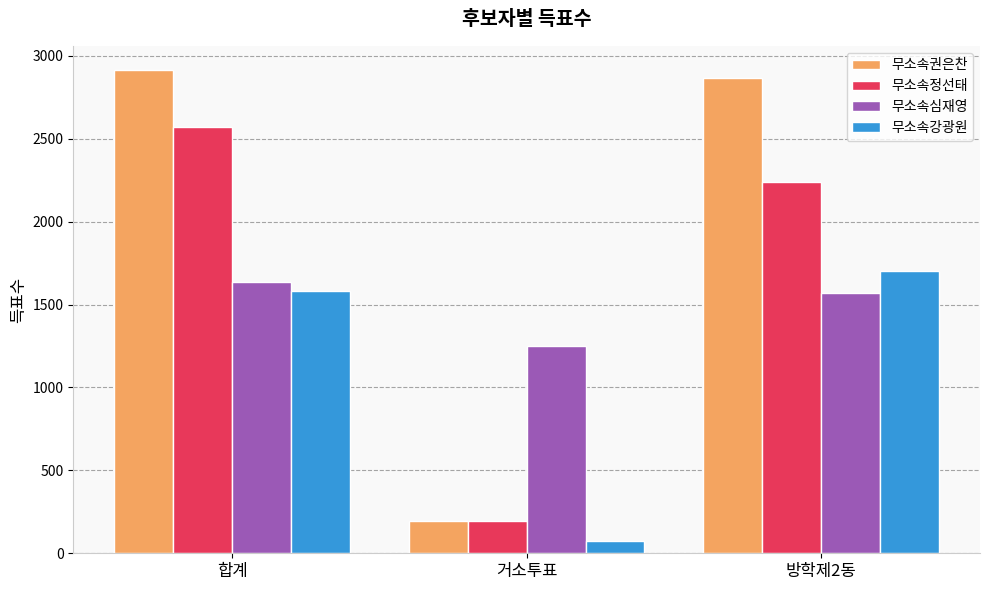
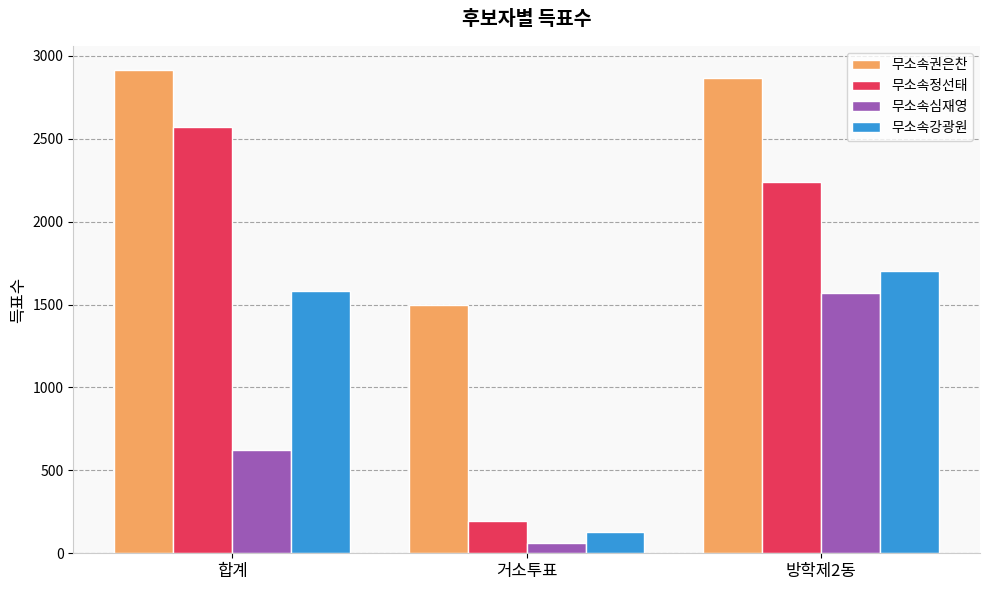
무소속심재영, 합계: 1630 -> 620
무소속권은찬, 거소투표: 190 -> 1500
무소속심재영, 거소투표: 1250 -> 60
무소속강광원, 거소투표: 70 -> 130
